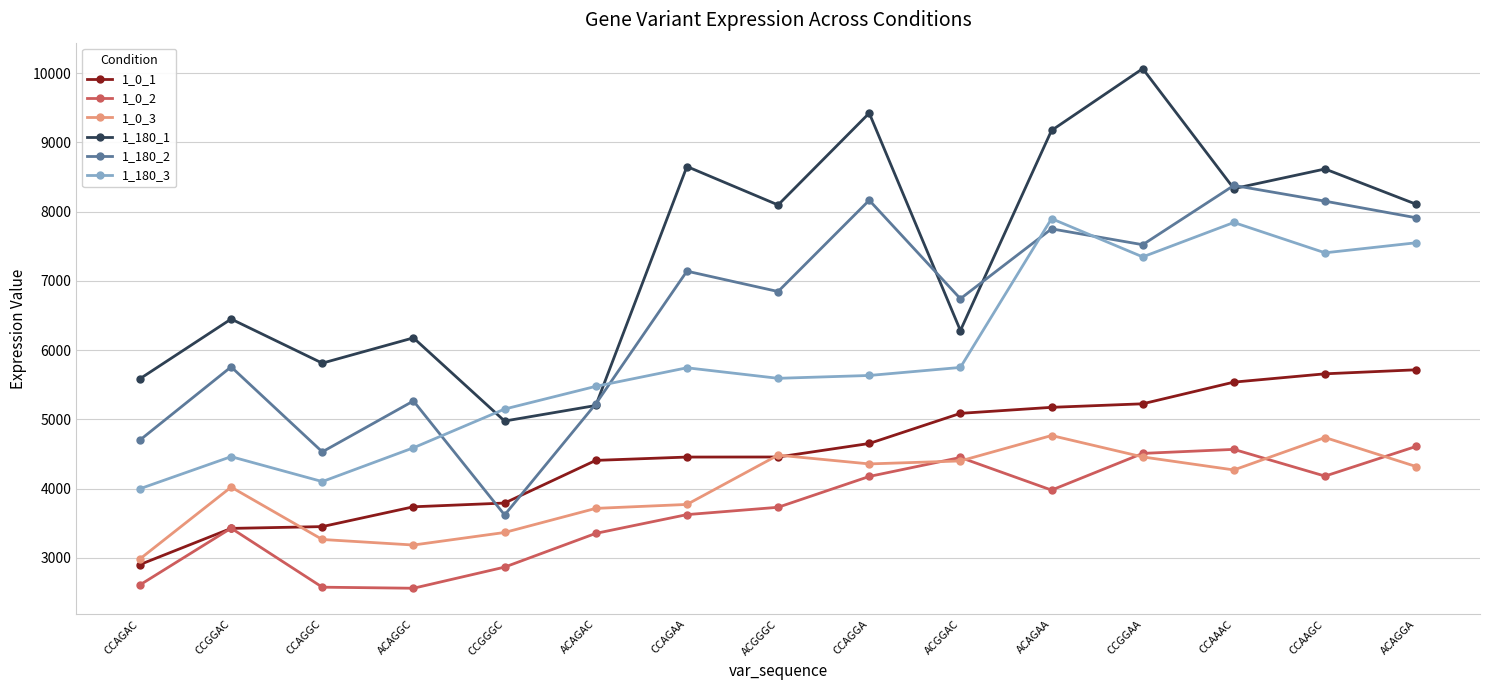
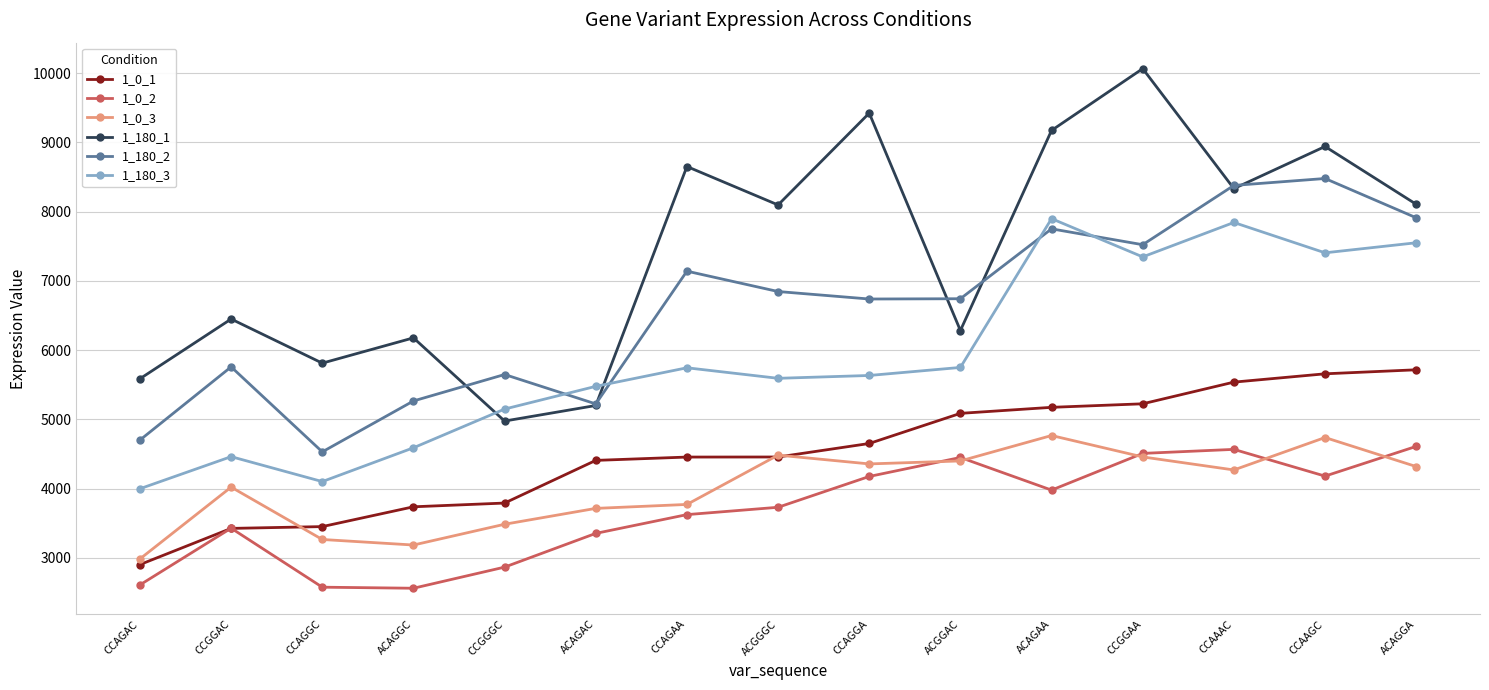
1_0_3, CCGGGC: 3400 -> 3500
1_180_2, CCGGGC: 3600 -> 5600
1_180_2, CCAGGA: 8200 -> 6700
1_180_1, CCAAGC: 8600 -> 8900
1_180_2, CCAAGC: 8200 -> 8500
